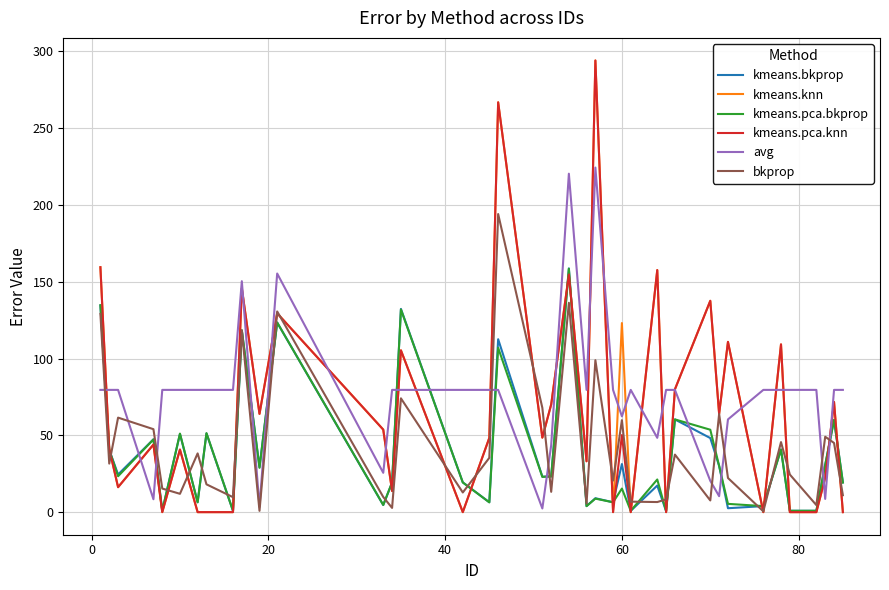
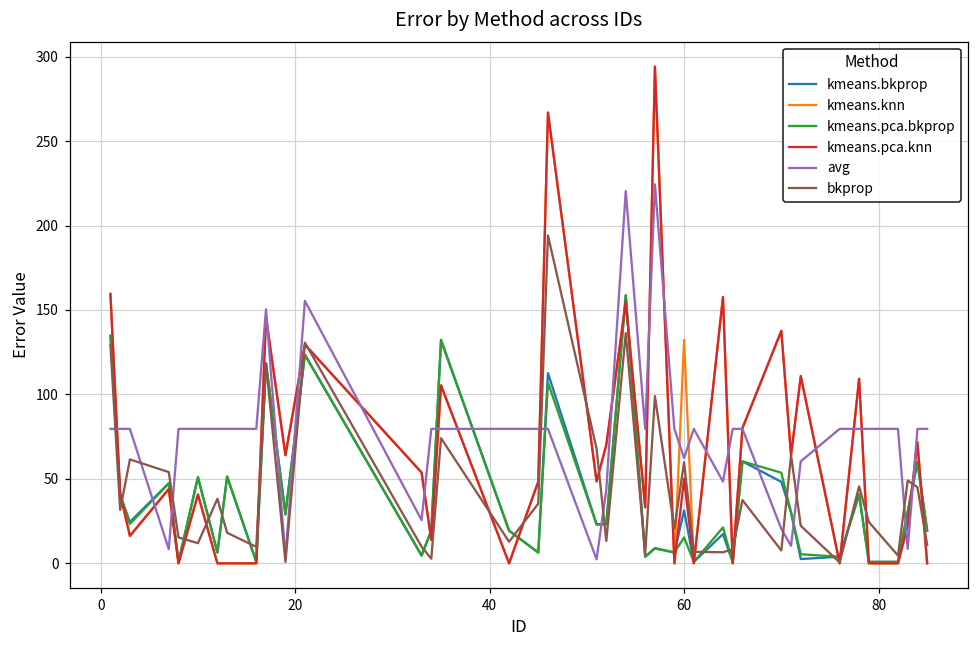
kmeans.knn, 60: 123 -> 132
